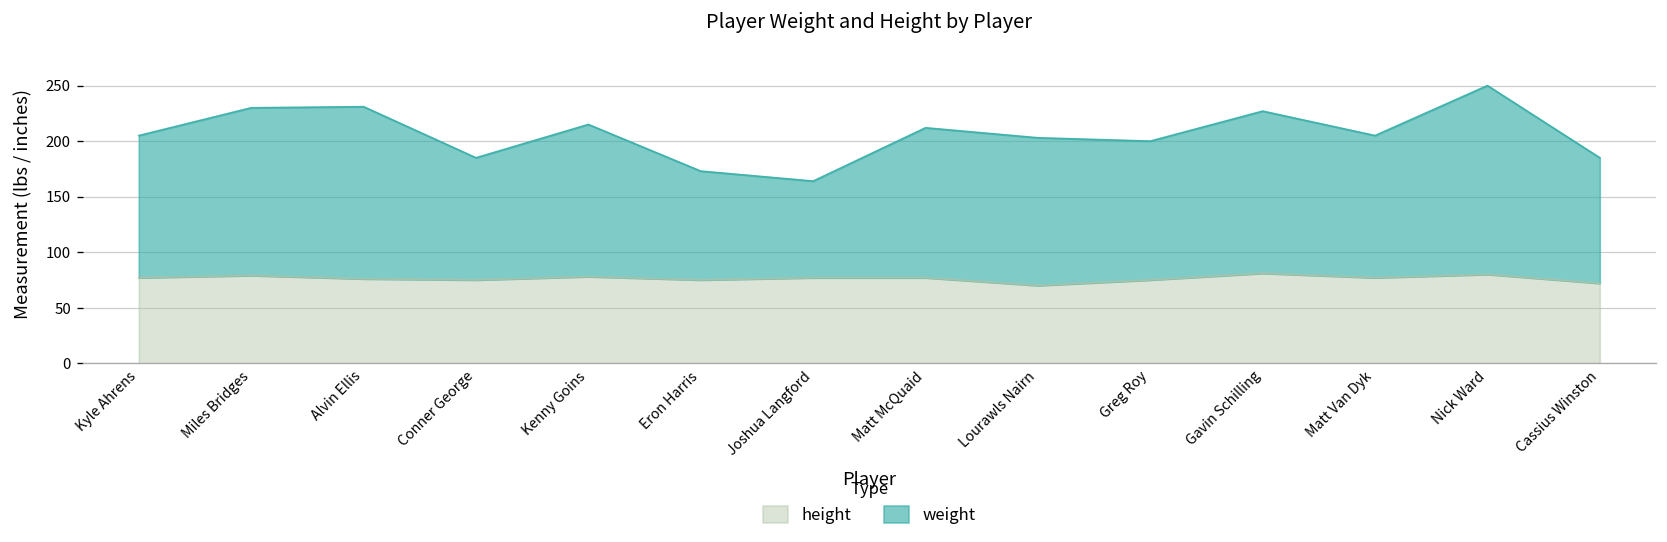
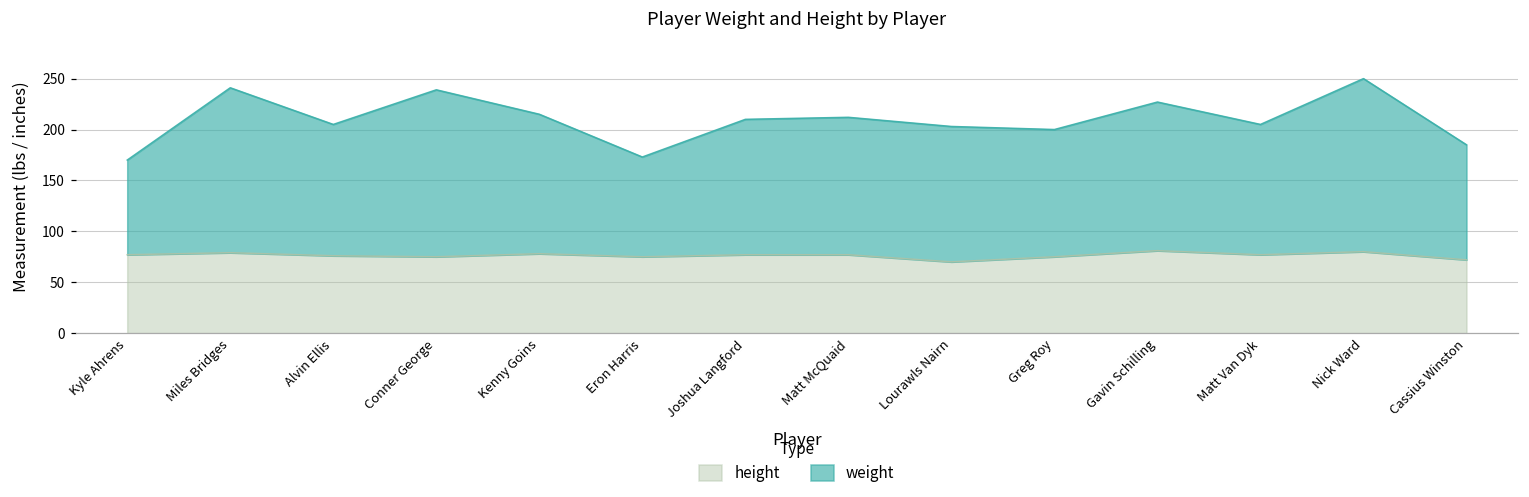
weight, Kyle Ahrens: 210 -> 170
weight, Miles Bridges: 230 -> 240
weight, Alvin Ellis: 230 -> 210
weight, Conner George: 190 -> 240
weight, Joshua Langford: 160 -> 210
